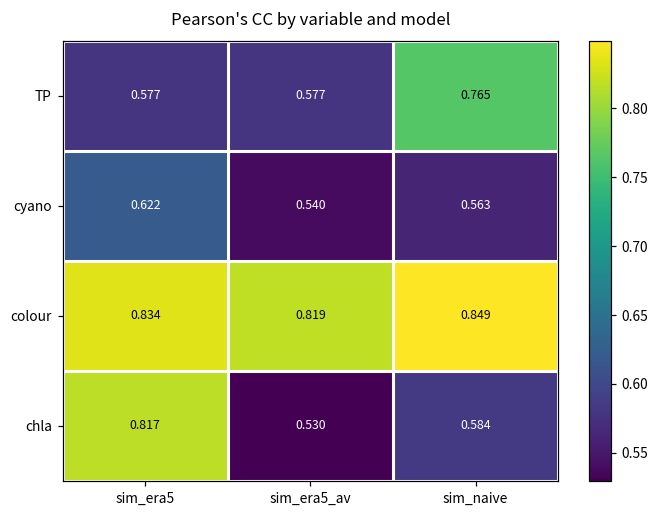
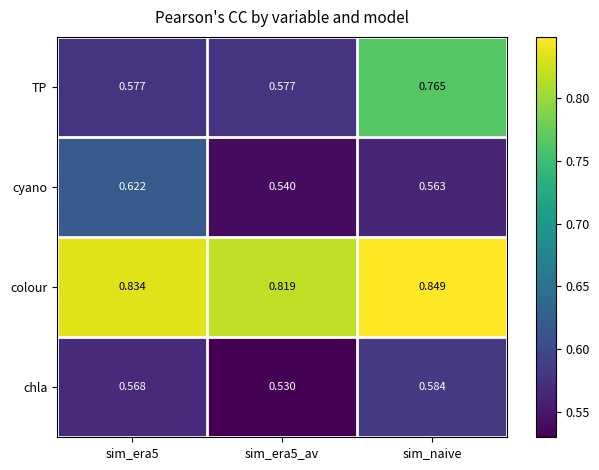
chla, sim_era5: 0.817 -> 0.568
